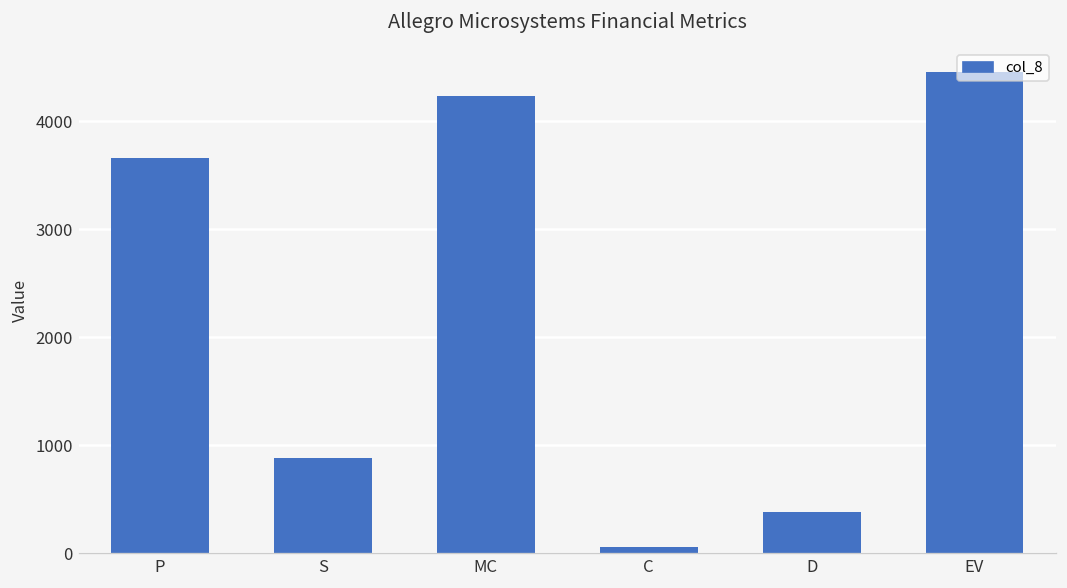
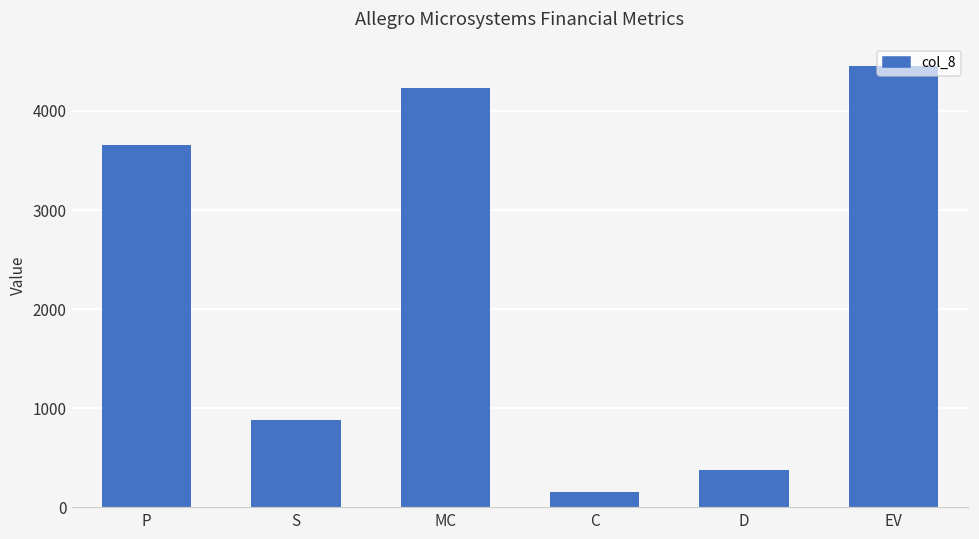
C: 60 -> 150
